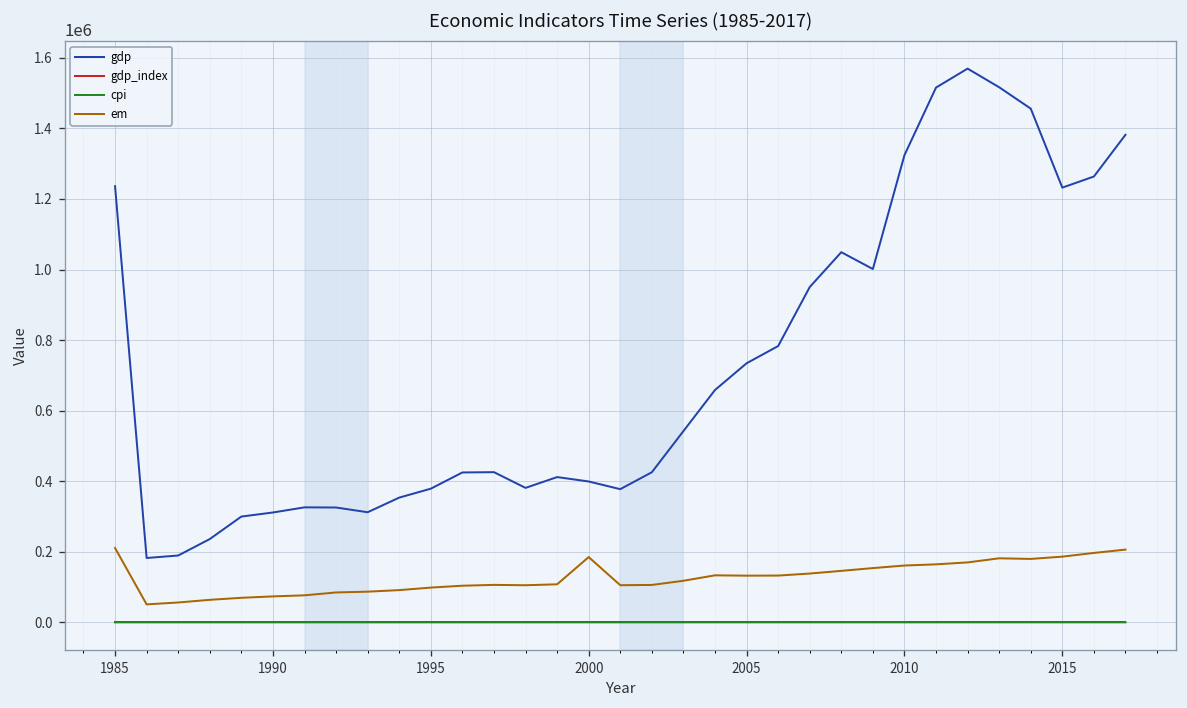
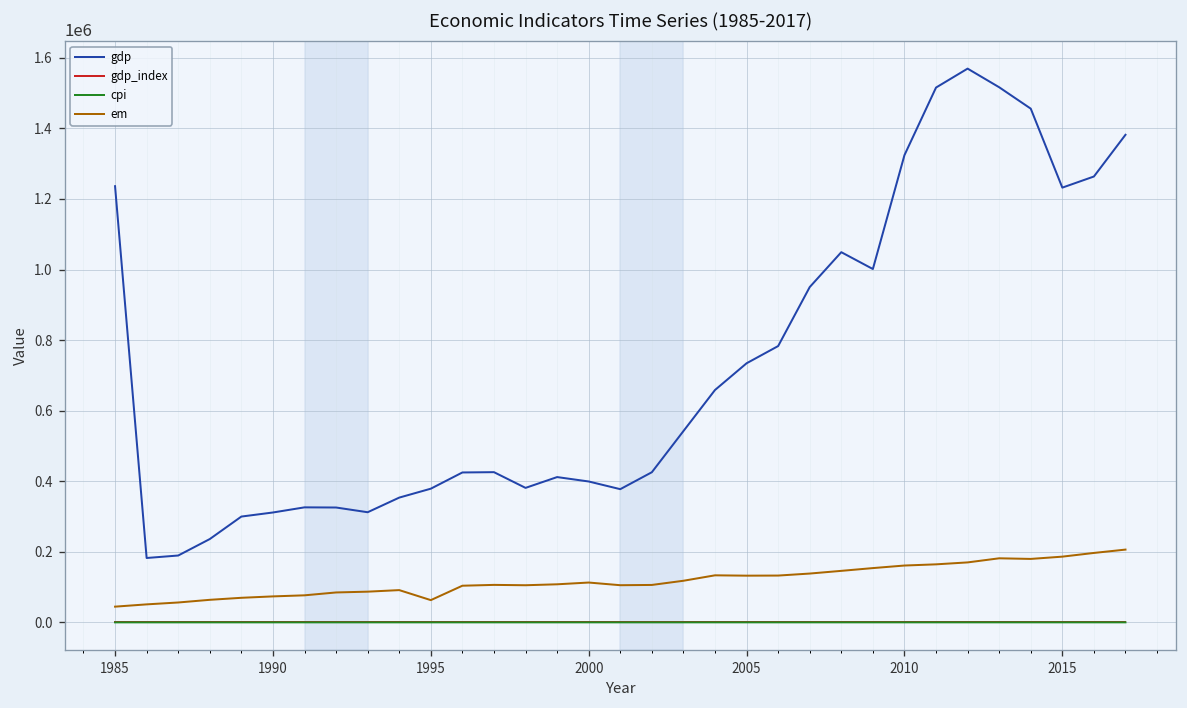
em, 1985: 210000 -> 40000
em, 1995: 100000 -> 60000
em, 2000: 190000 -> 110000
